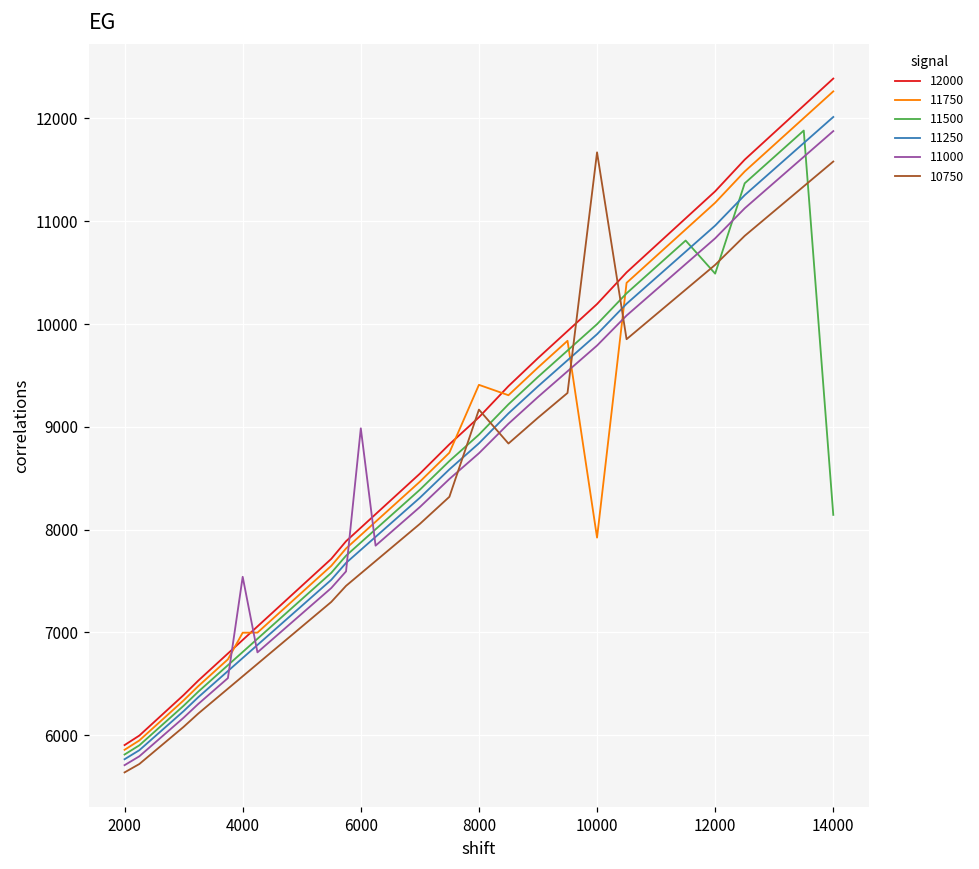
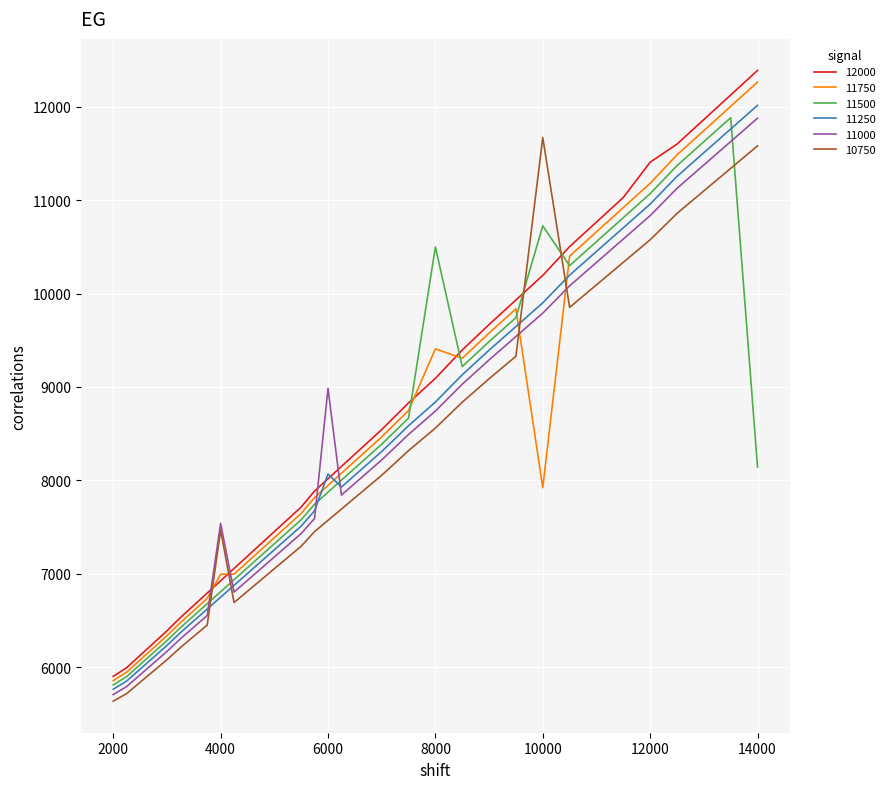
10750, 4000: 6600 -> 7500
11250, 6000: 7800 -> 8100
11500, 8000: 8900 -> 10500
10750, 8000: 9200 -> 8600
11500, 10000: 10000 -> 10700
12000, 12000: 11300 -> 11400
11500, 12000: 10500 -> 11100
